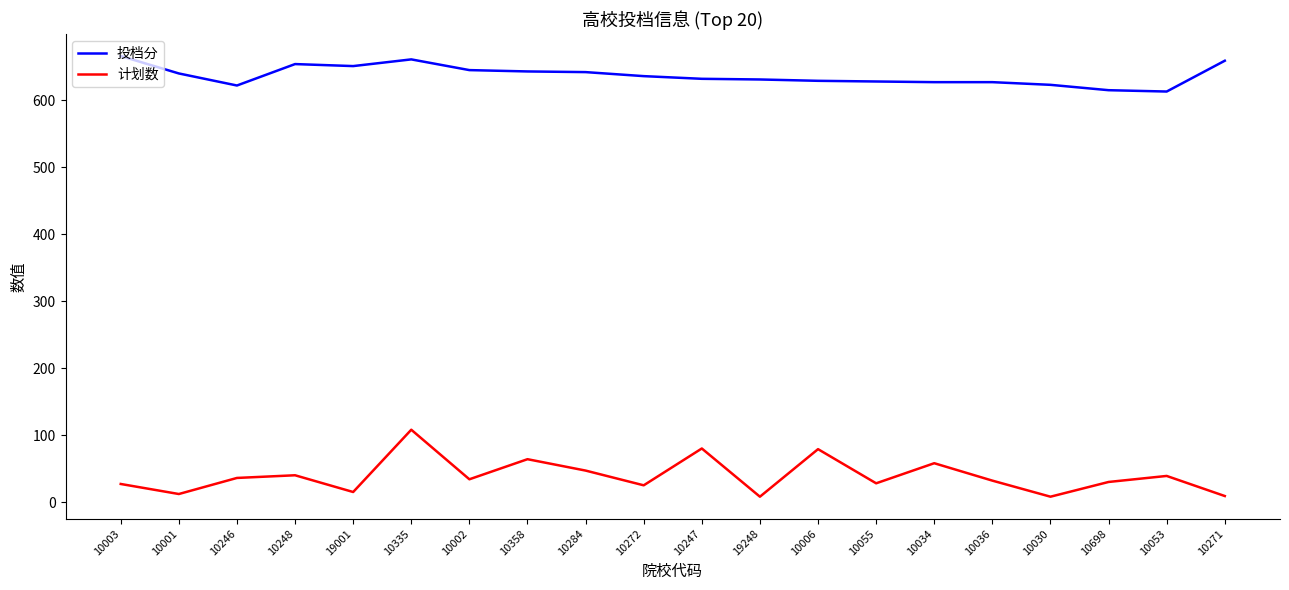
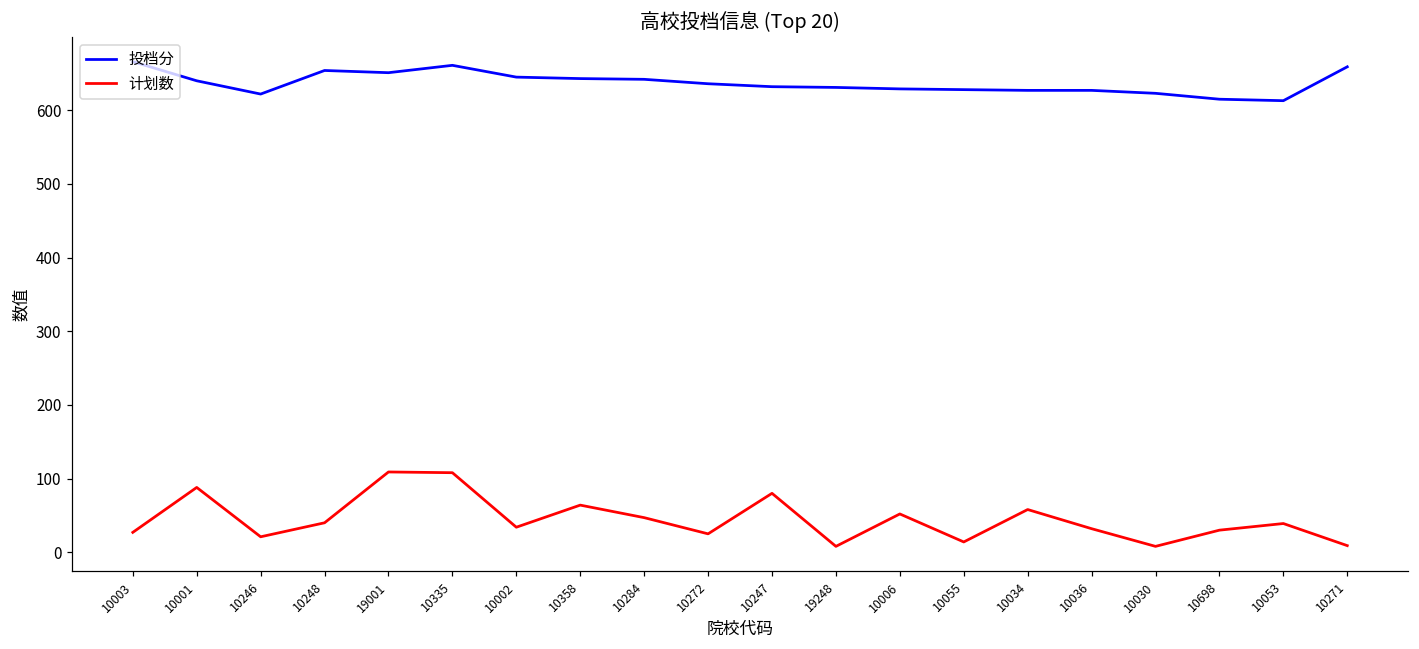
计划数, 10001: 10 -> 90
计划数, 10246: 40 -> 20
计划数, 19001: 20 -> 110
计划数, 10006: 80 -> 50
计划数, 10055: 30 -> 10
